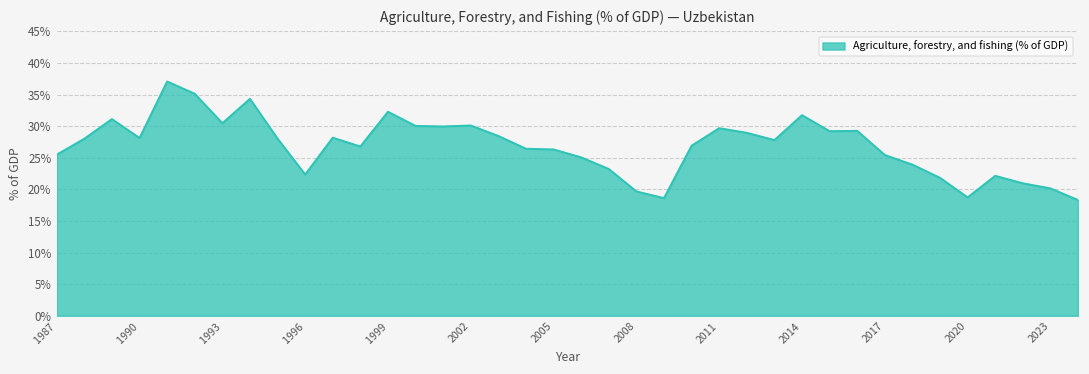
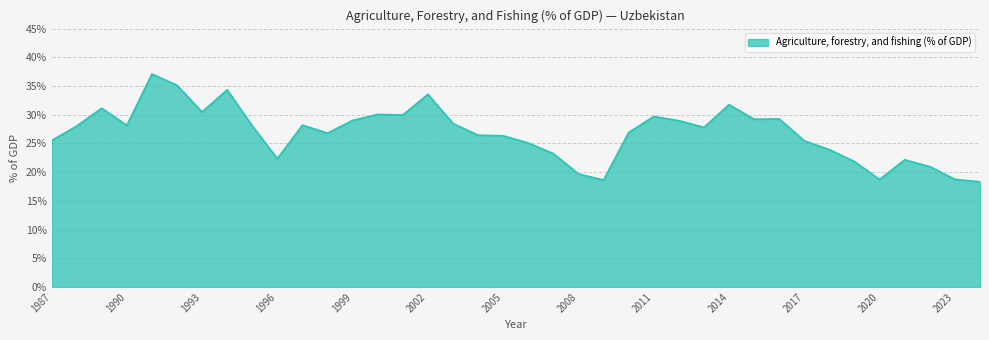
1999: 32% -> 29%
2002: 30% -> 34%
2023: 20% -> 19%
